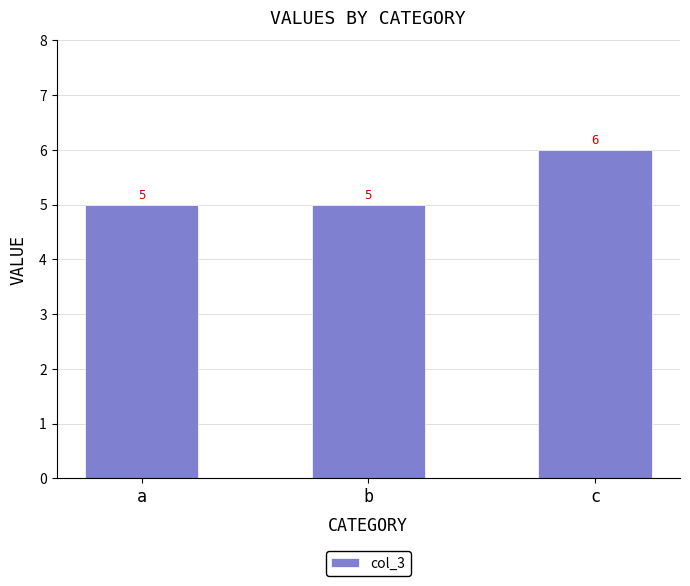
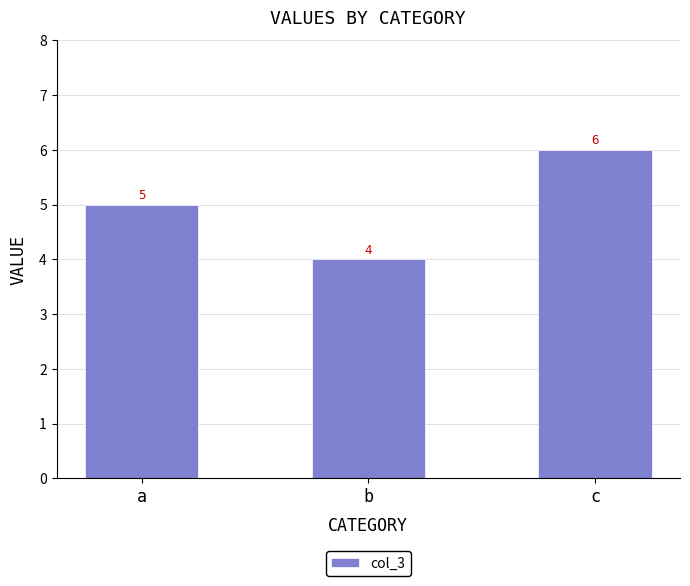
b: 5 -> 4
